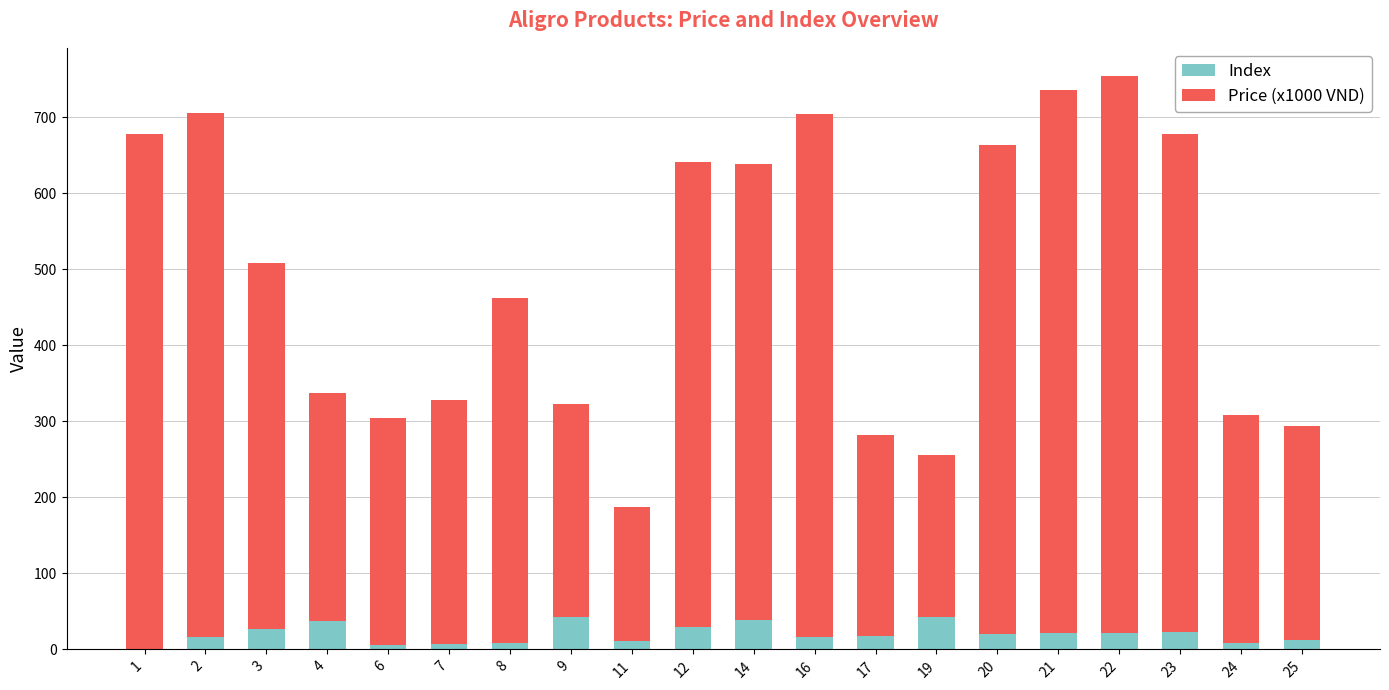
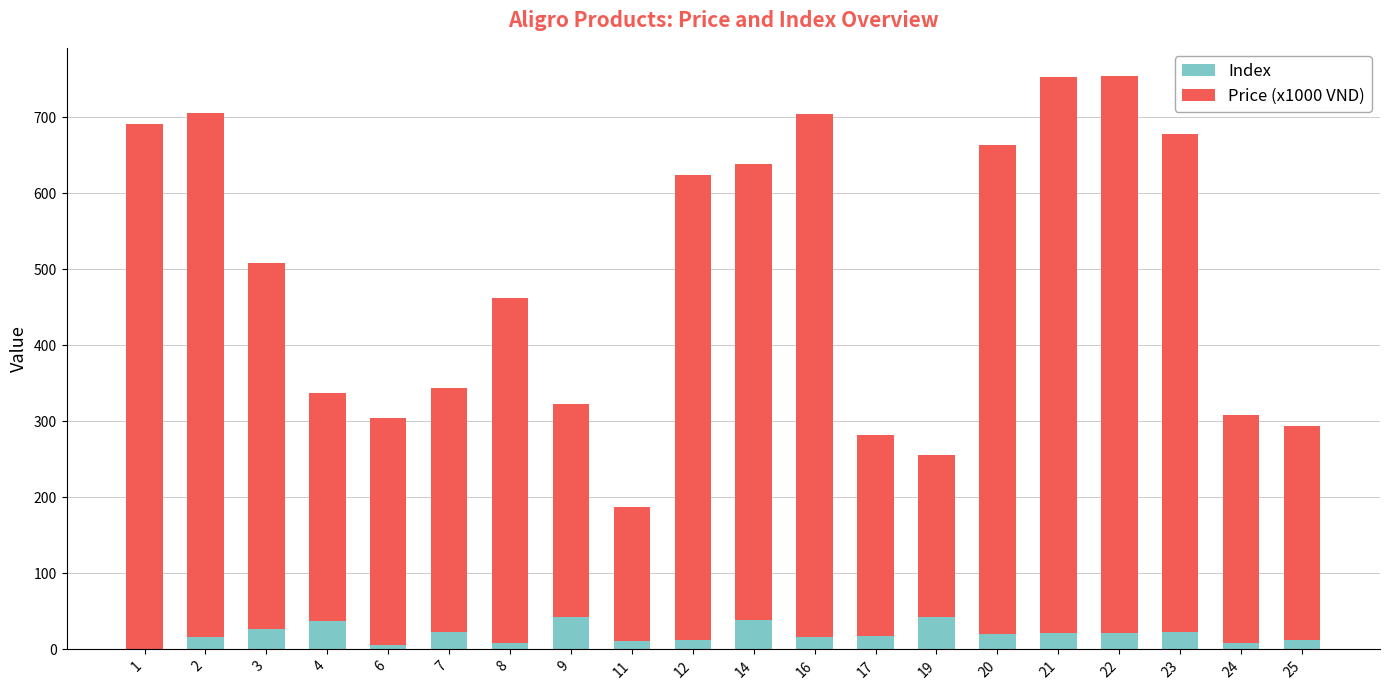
Price (x1000 VND), 1: 680 -> 690
Index, 7: 10 -> 20
Index, 12: 30 -> 10
Price (x1000 VND), 21: 710 -> 730
